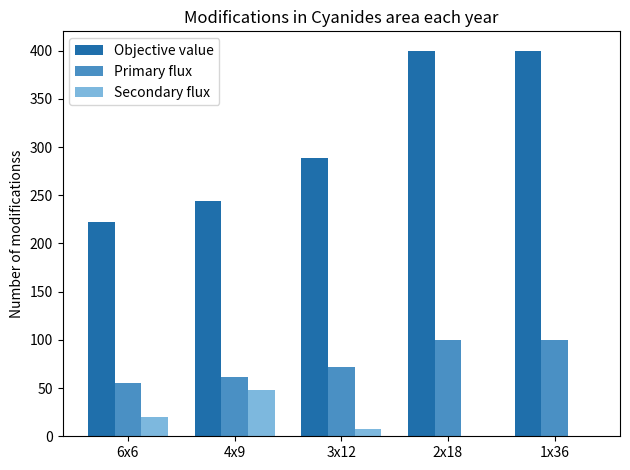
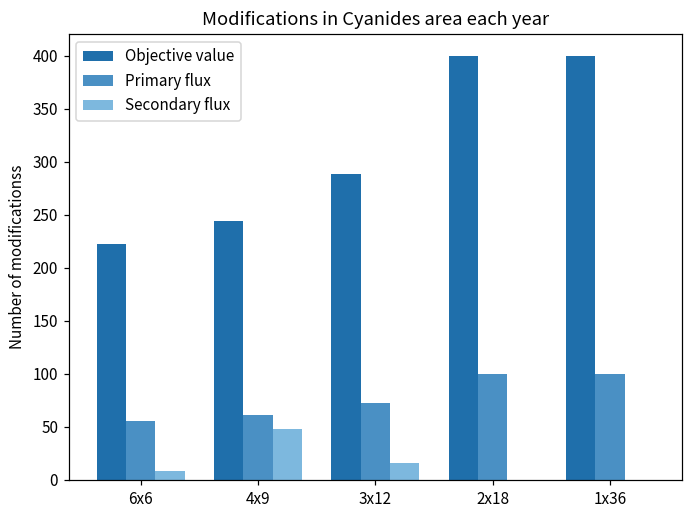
Secondary flux, 6x6: 20 -> 10
Secondary flux, 3x12: 10 -> 20
